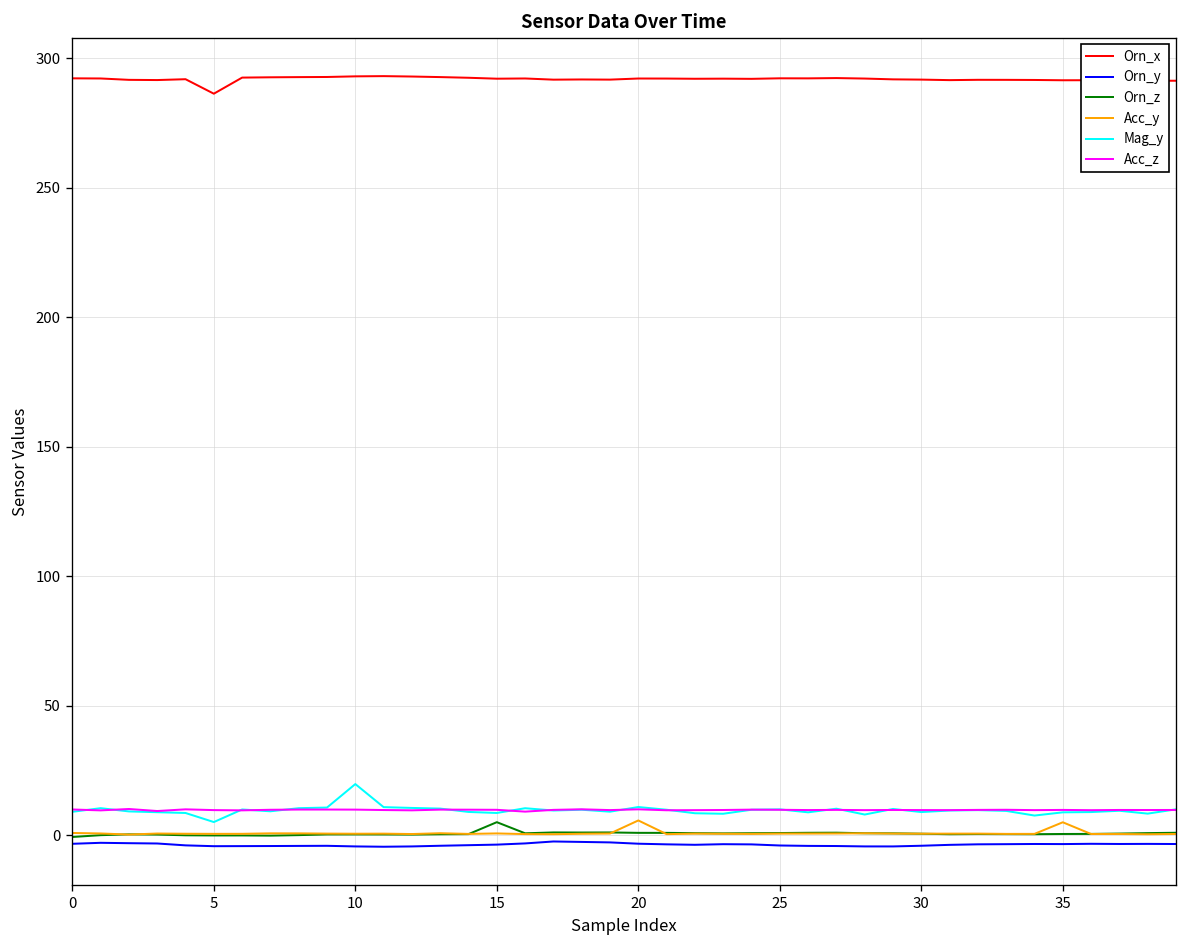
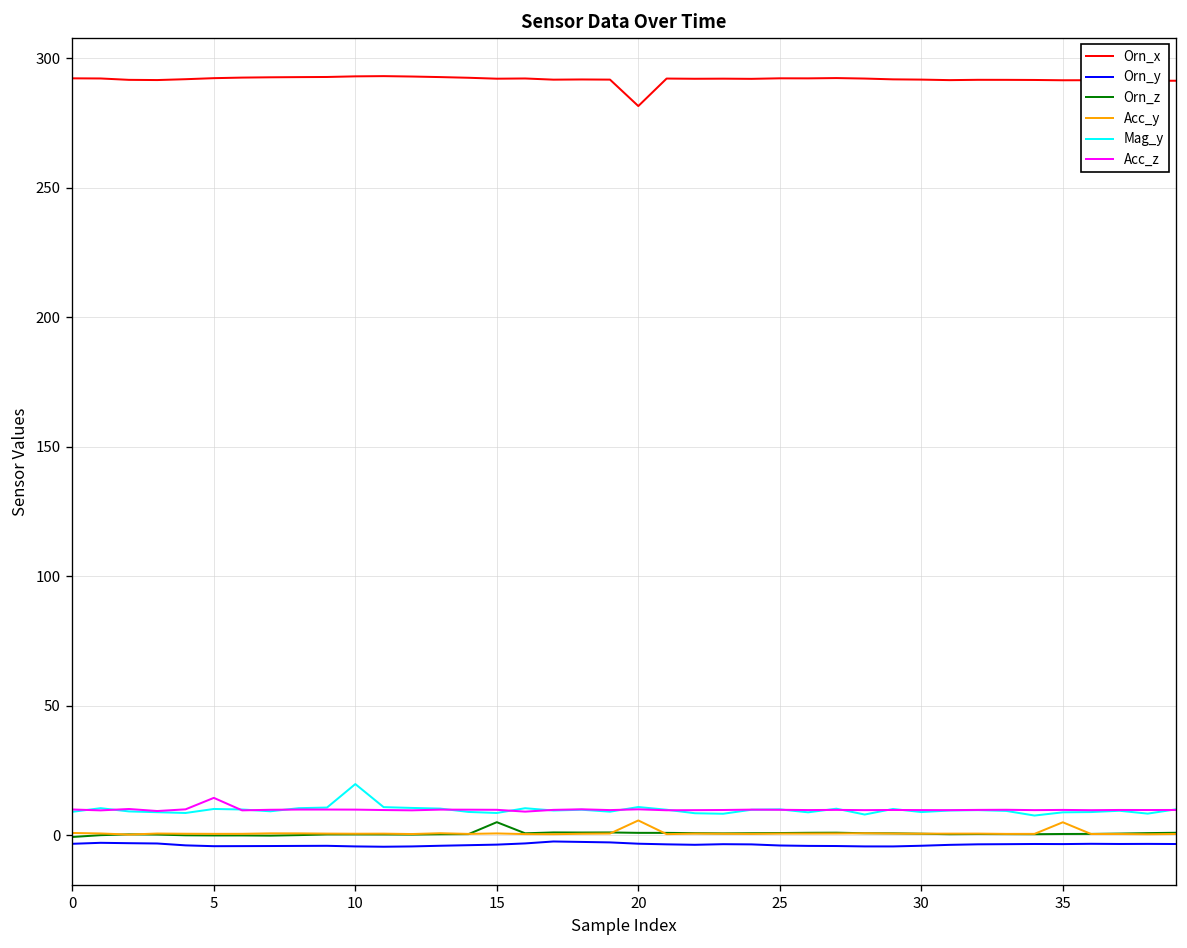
Orn_x, 5: 286 -> 292
Mag_y, 5: 5 -> 10
Acc_z, 5: 10 -> 14
Orn_x, 20: 292 -> 281
